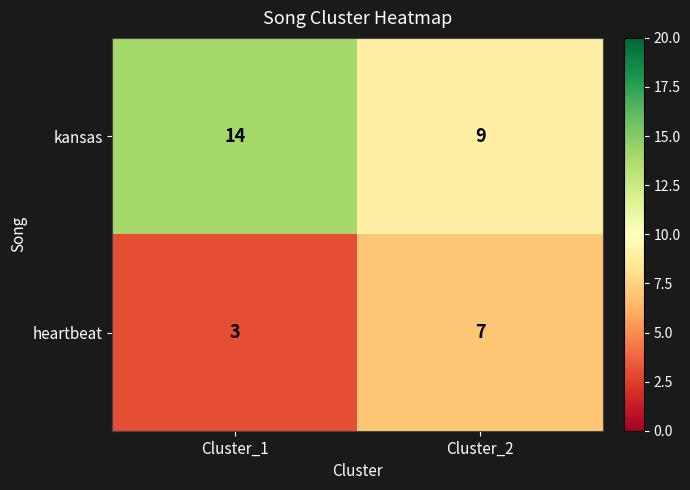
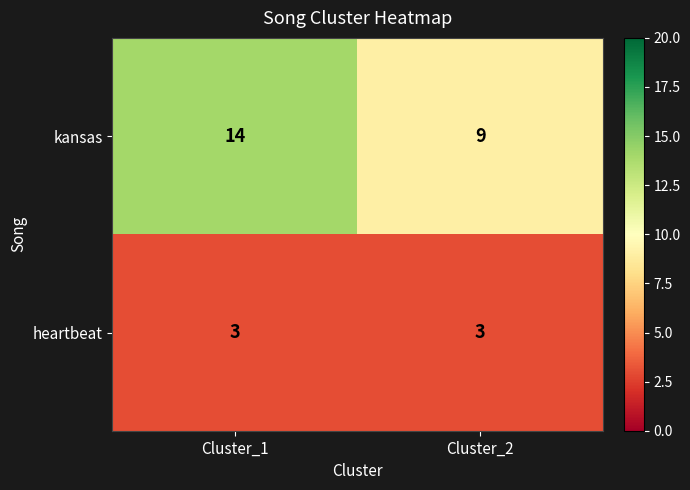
heartbeat, Cluster_2: 7 -> 3
